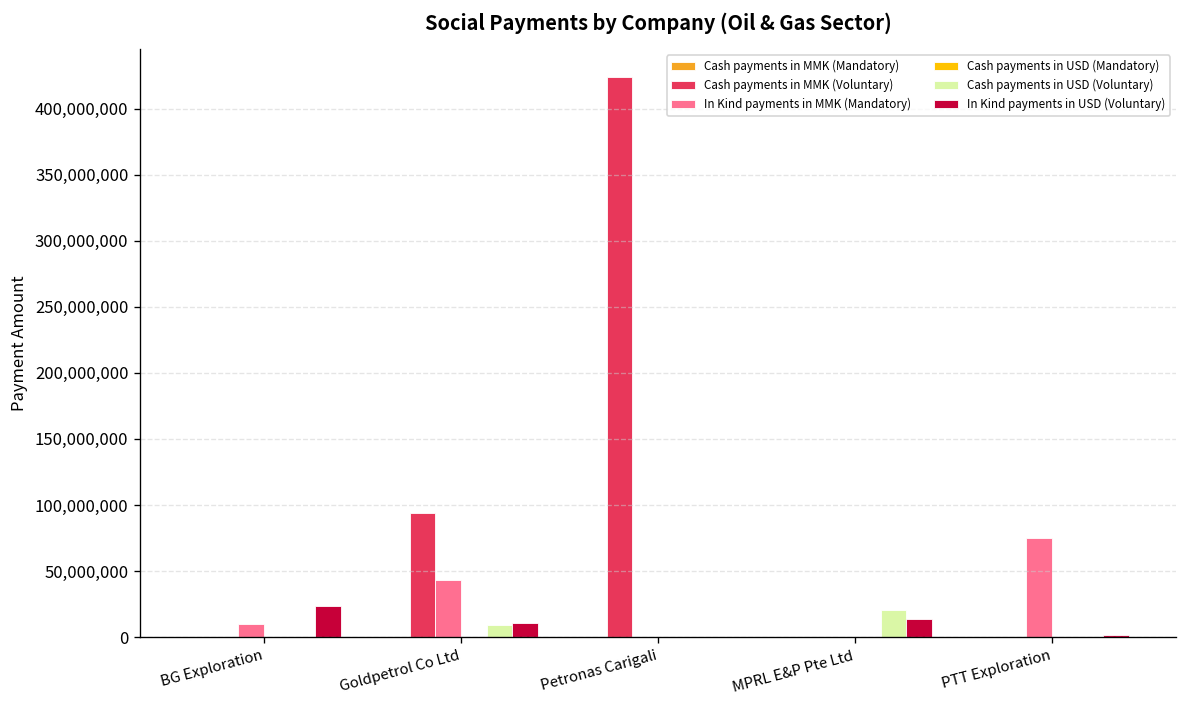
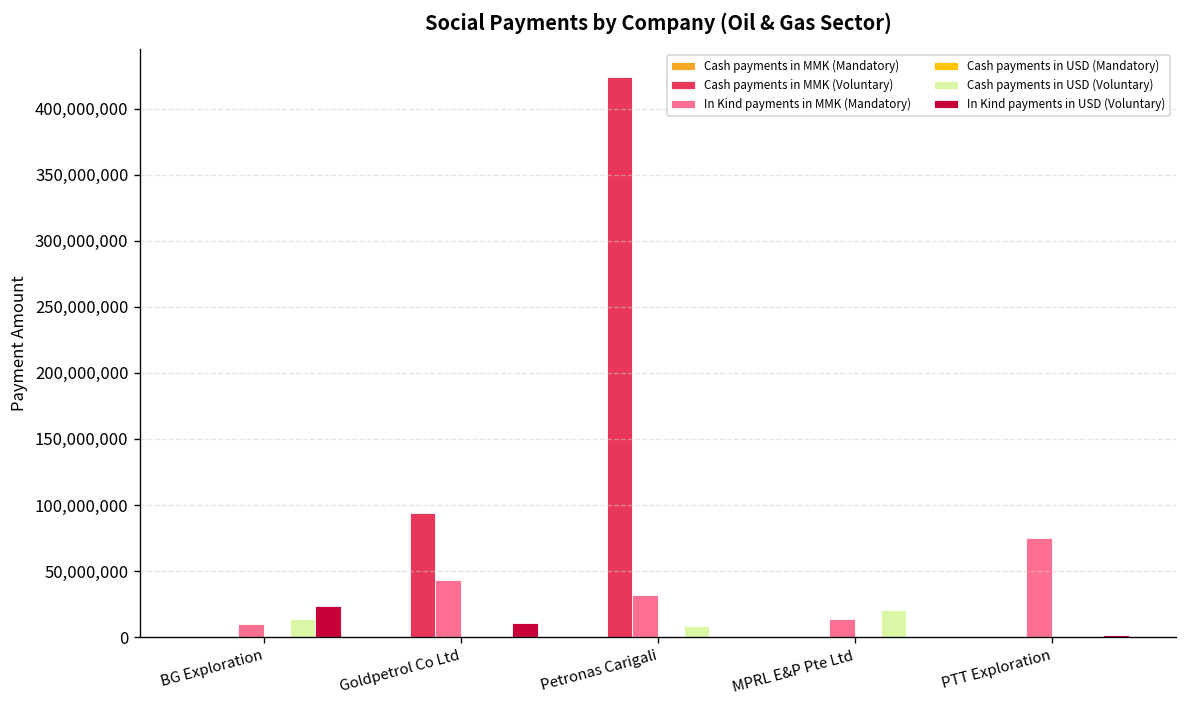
Cash payments in USD (Voluntary), BG Exploration: 0 -> 14,000,000
Cash payments in USD (Voluntary), Goldpetrol Co Ltd: 9,000,000 -> 0
In Kind payments in MMK (Mandatory), Petronas Carigali: 0 -> 32,000,000
Cash payments in USD (Voluntary), Petronas Carigali: 0 -> 9,000,000
In Kind payments in MMK (Mandatory), MPRL E&P Pte Ltd: 0 -> 14,000,000
In Kind payments in USD (Voluntary), MPRL E&P Pte Ltd: 14,000,000 -> 0
